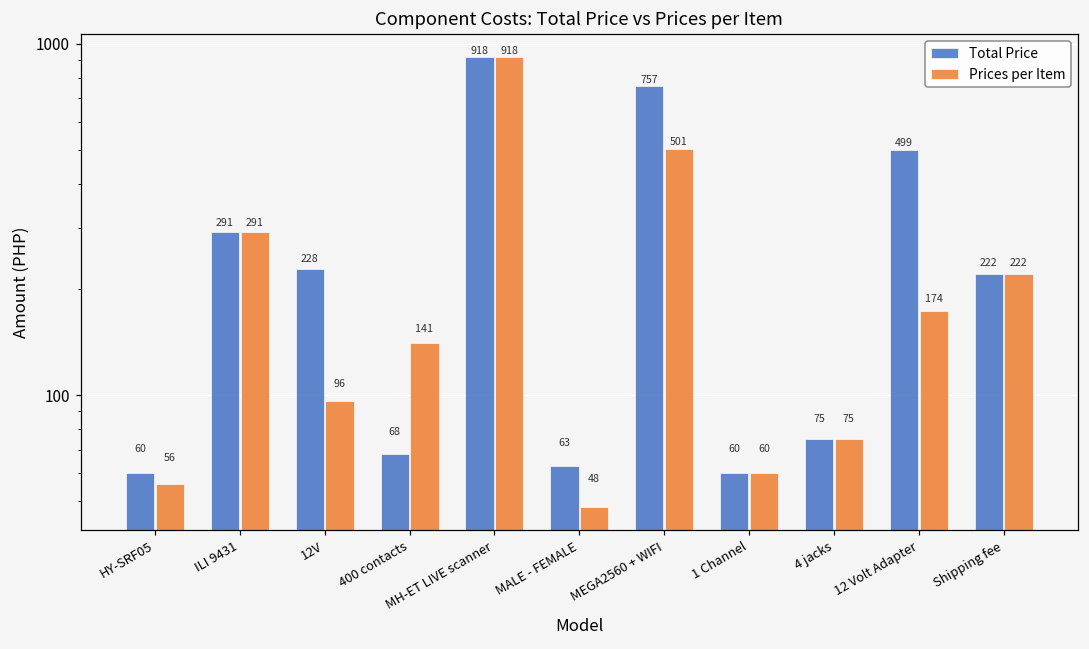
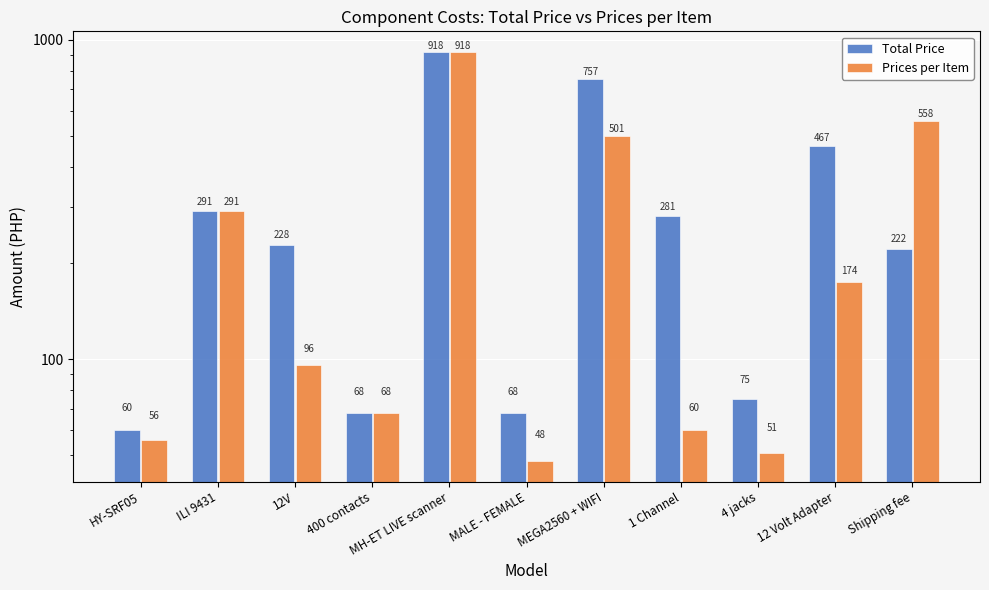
Prices per Item, 400 contacts: 141 -> 68
Total Price, MALE - FEMALE: 63 -> 68
Total Price, 1 Channel: 60 -> 281
Prices per Item, 4 jacks: 75 -> 51
Total Price, 12 Volt Adapter: 499 -> 467
Prices per Item, Shipping fee: 222 -> 558
